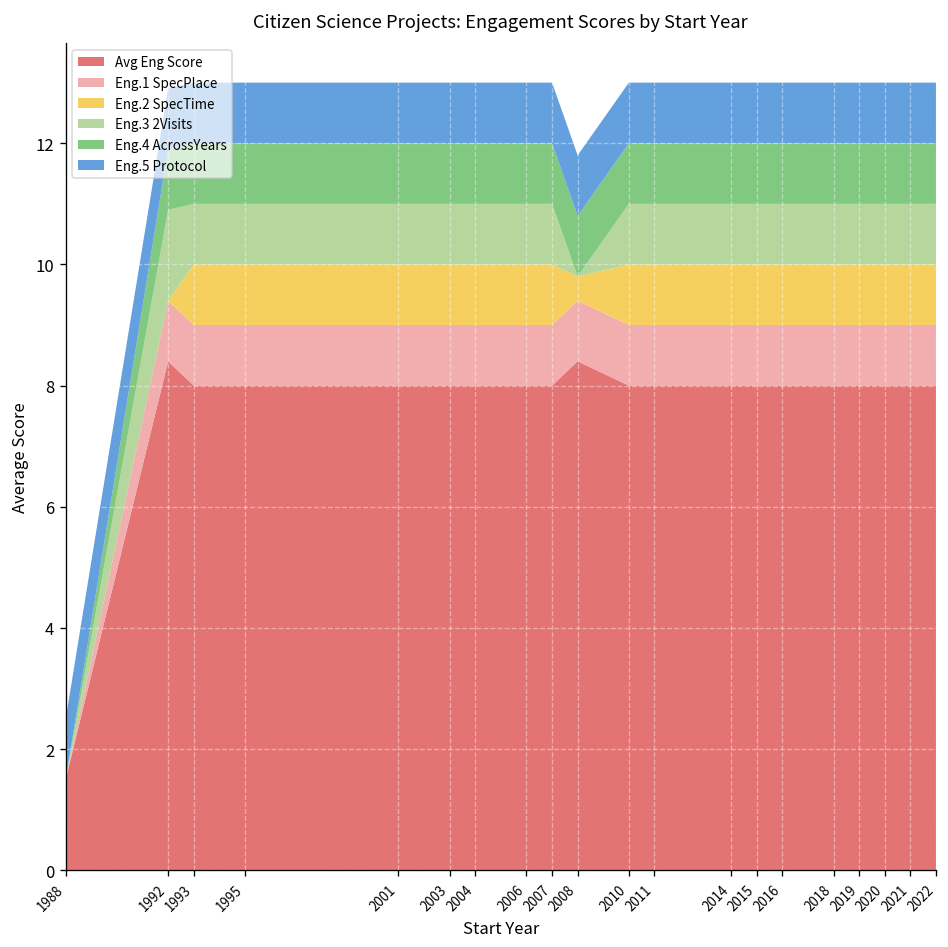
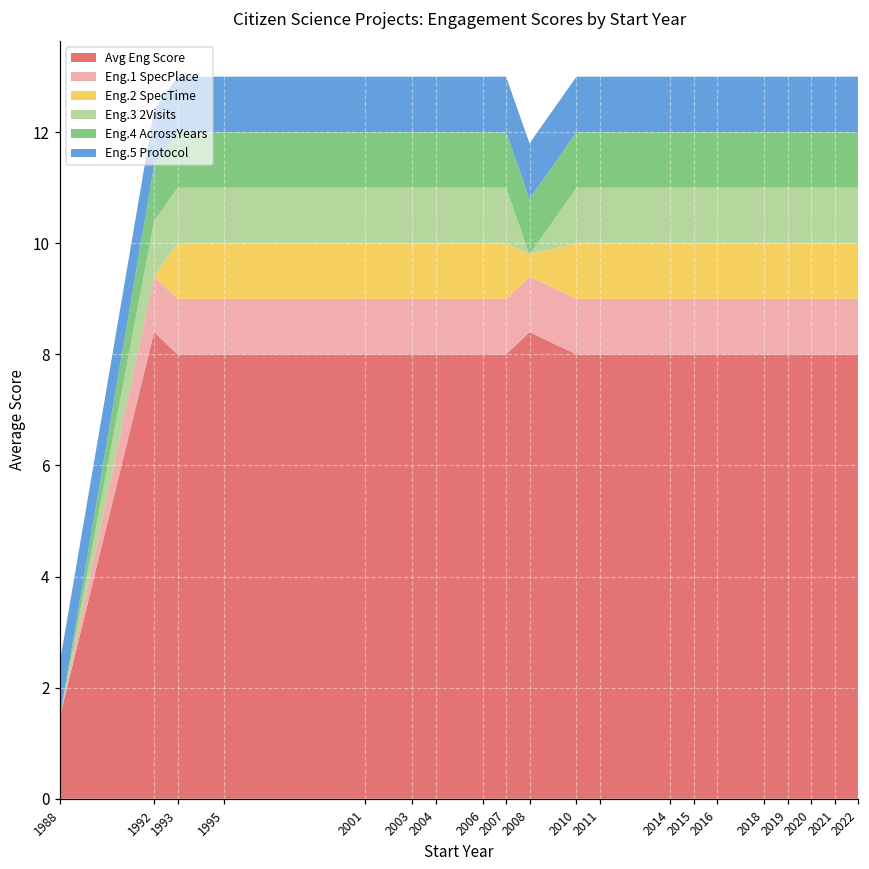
Eng.3 2Visits, 1992: 1.5 -> 1.0
